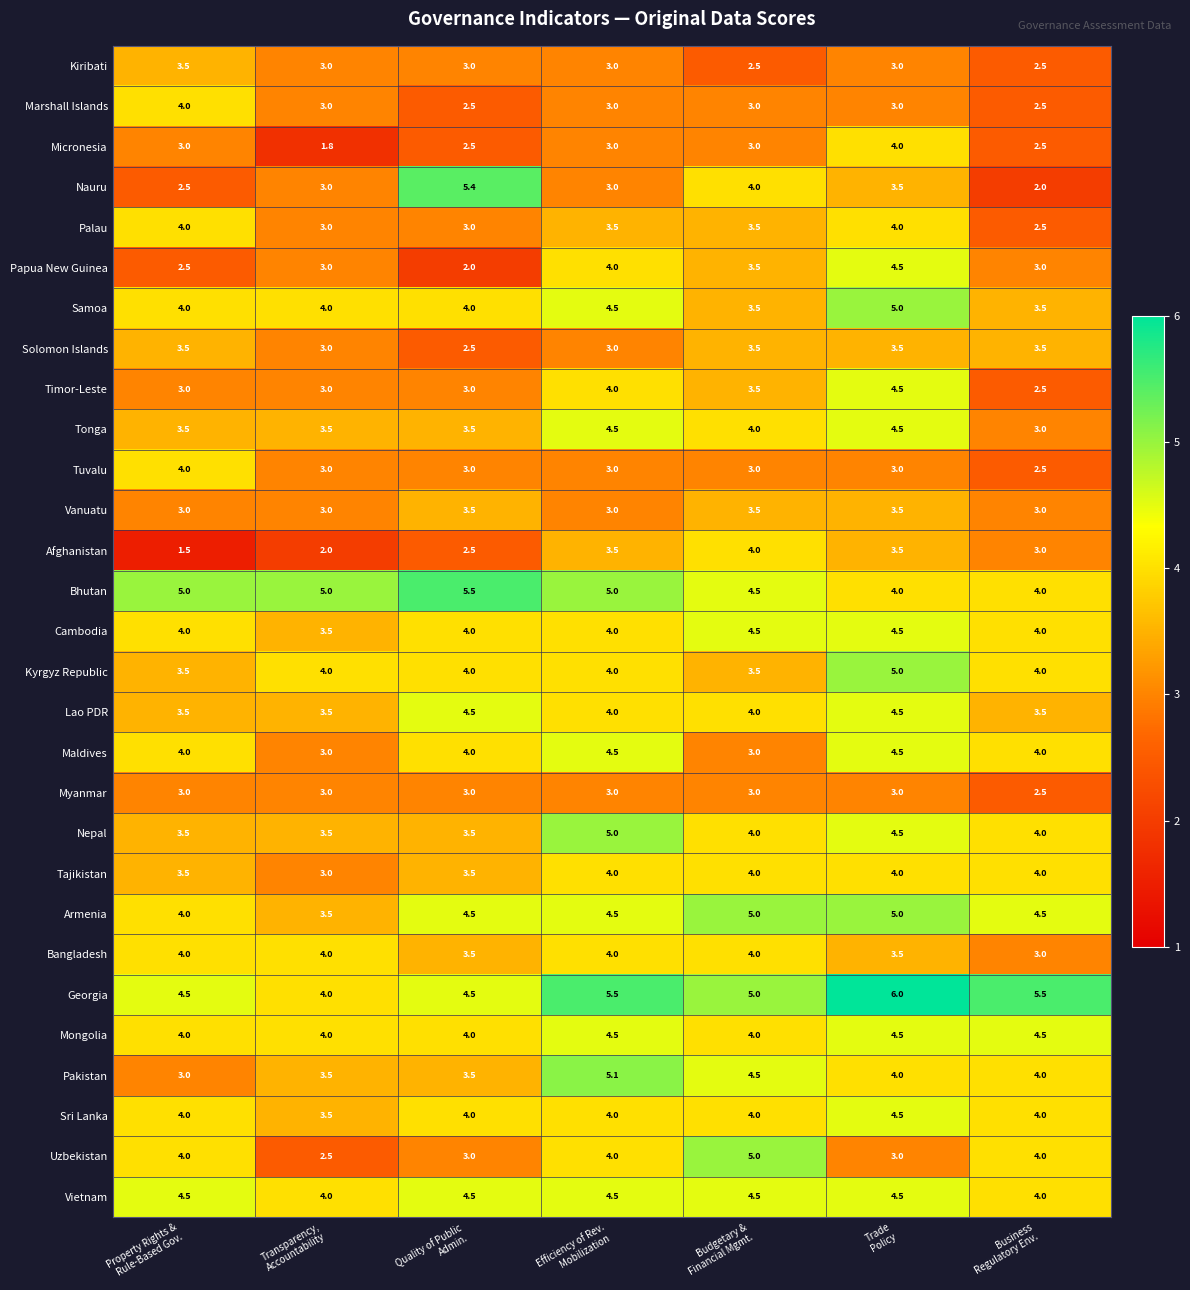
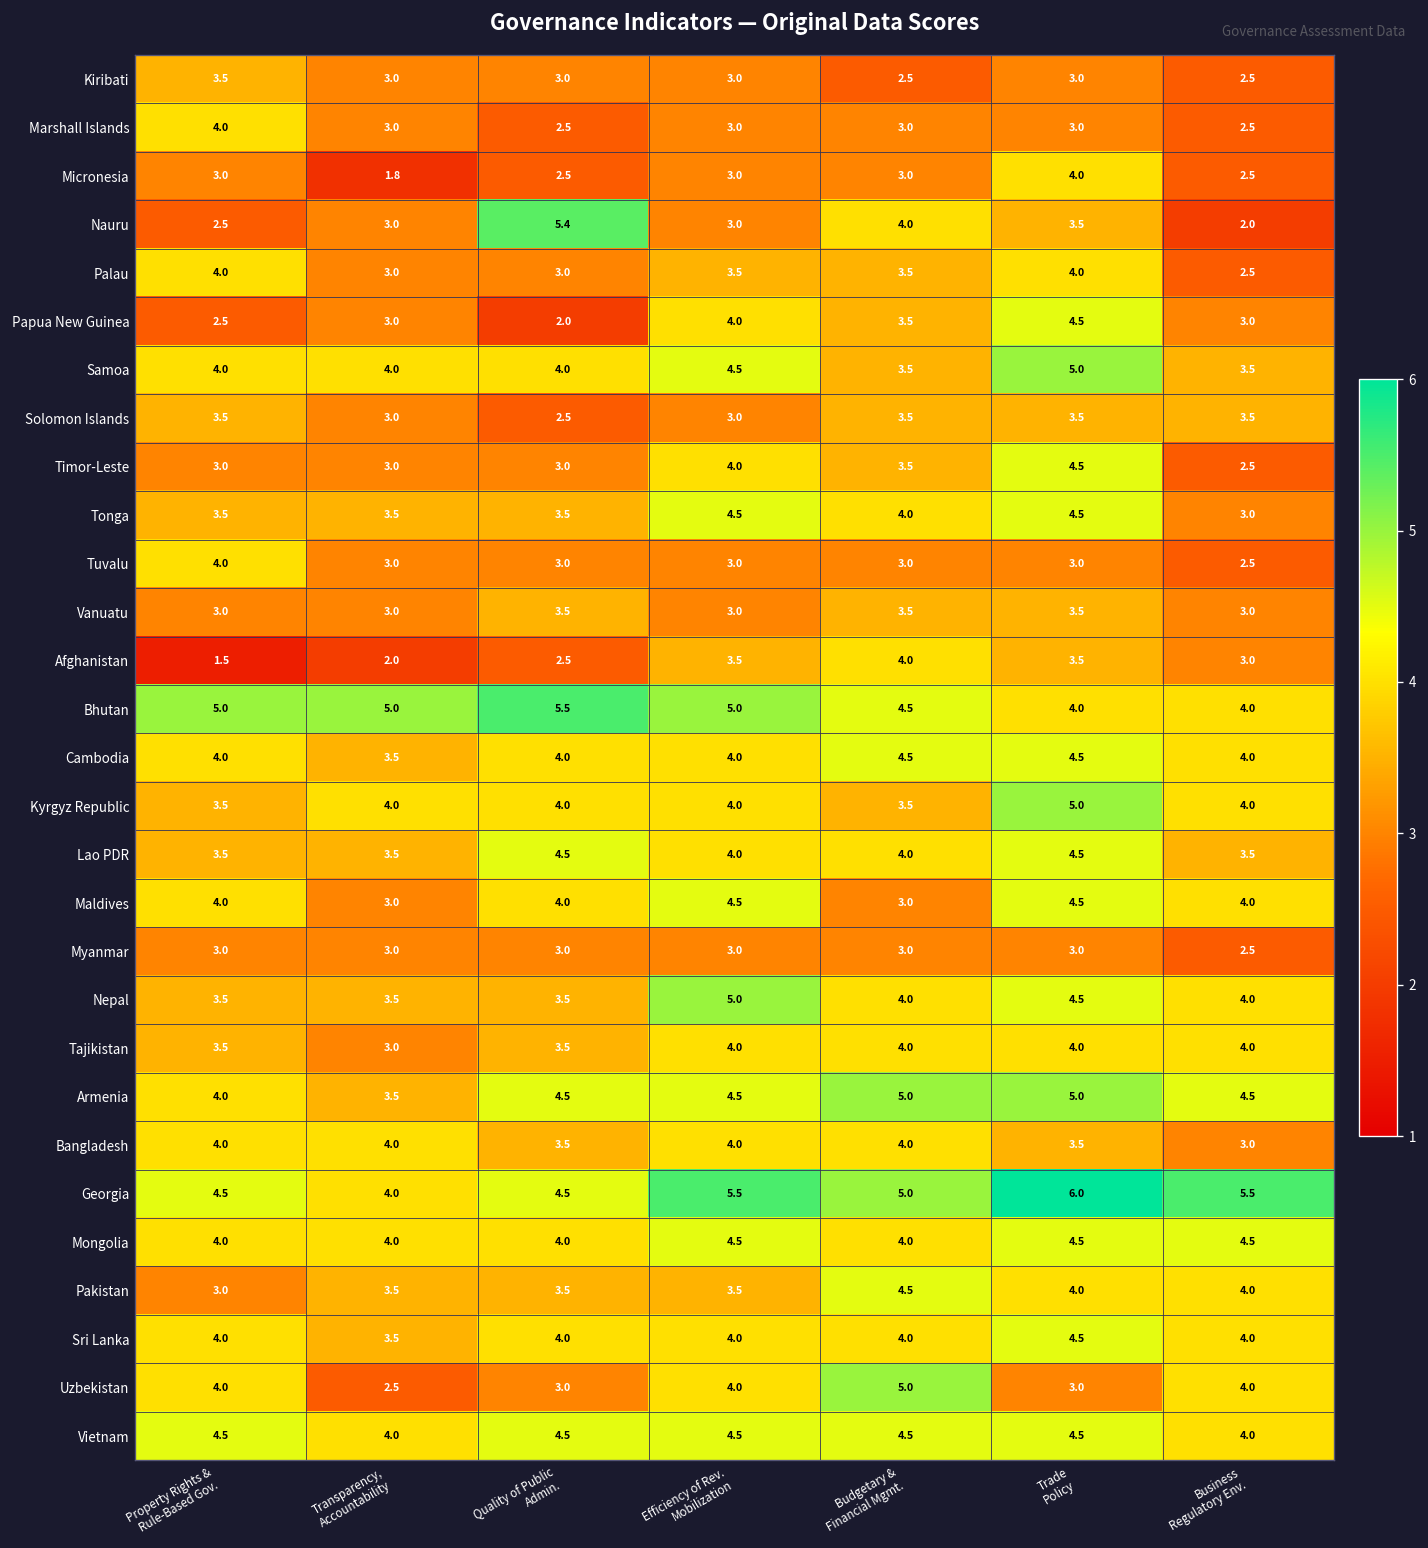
Pakistan, Efficiency of Rev. Mobilization: 5.1 -> 3.5
